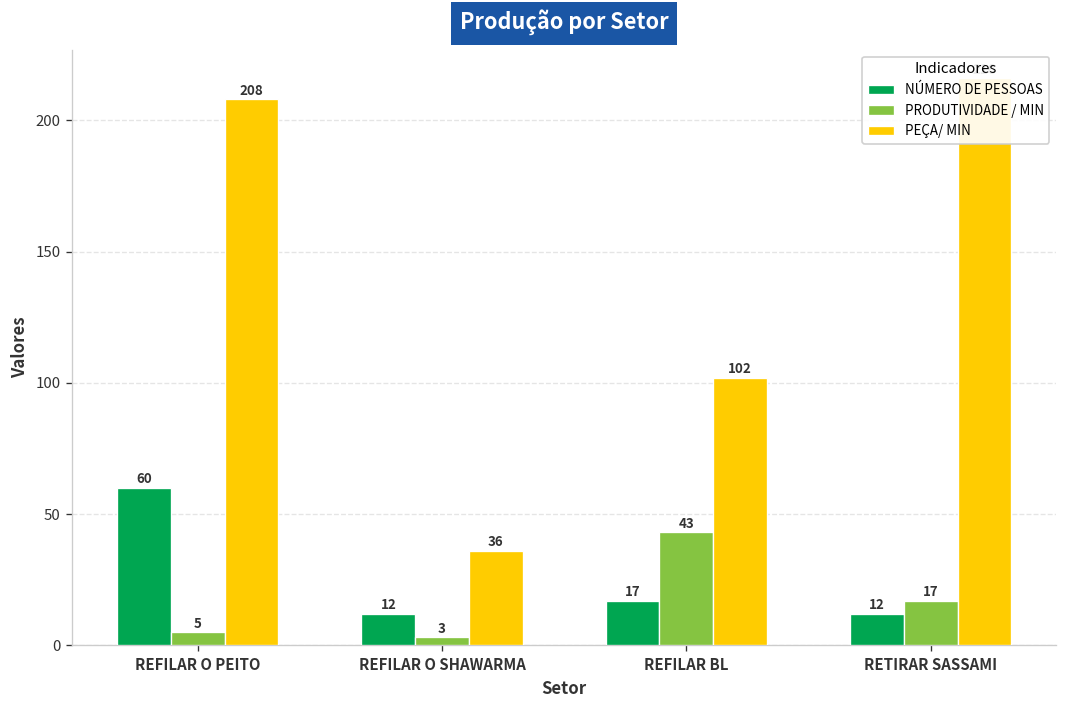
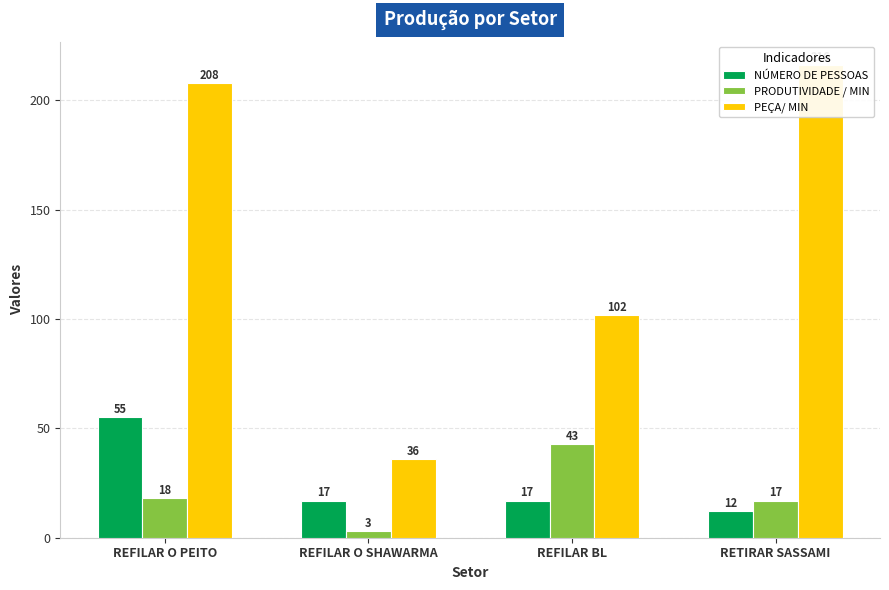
NÚMERO DE PESSOAS, REFILAR O PEITO: 60 -> 55
PRODUTIVIDADE / MIN, REFILAR O PEITO: 5 -> 18
NÚMERO DE PESSOAS, REFILAR O SHAWARMA: 12 -> 17
